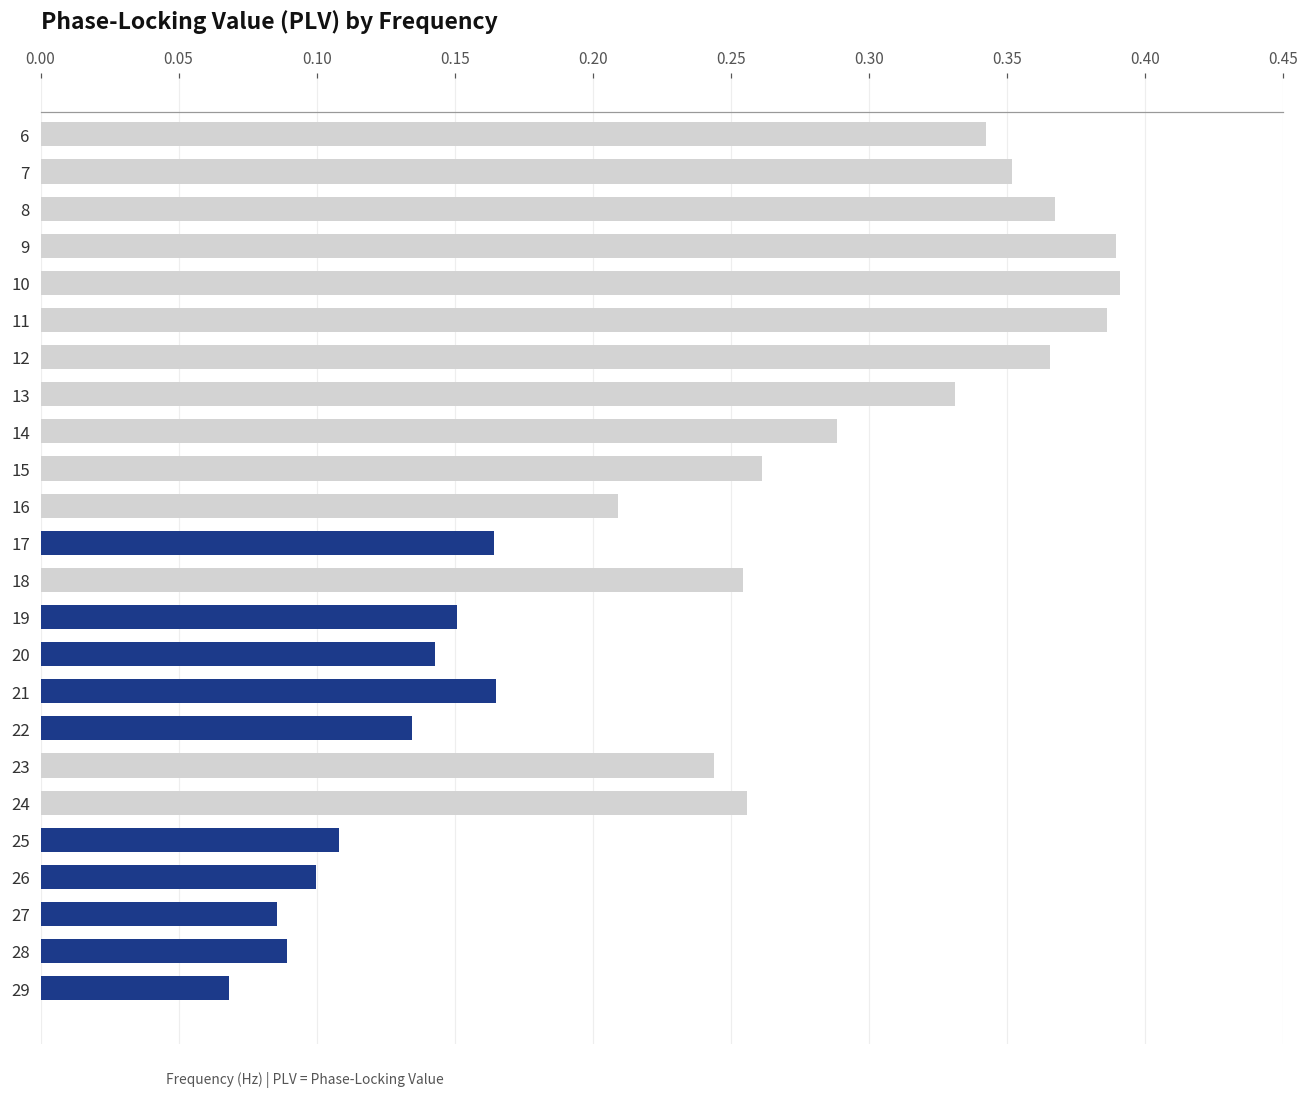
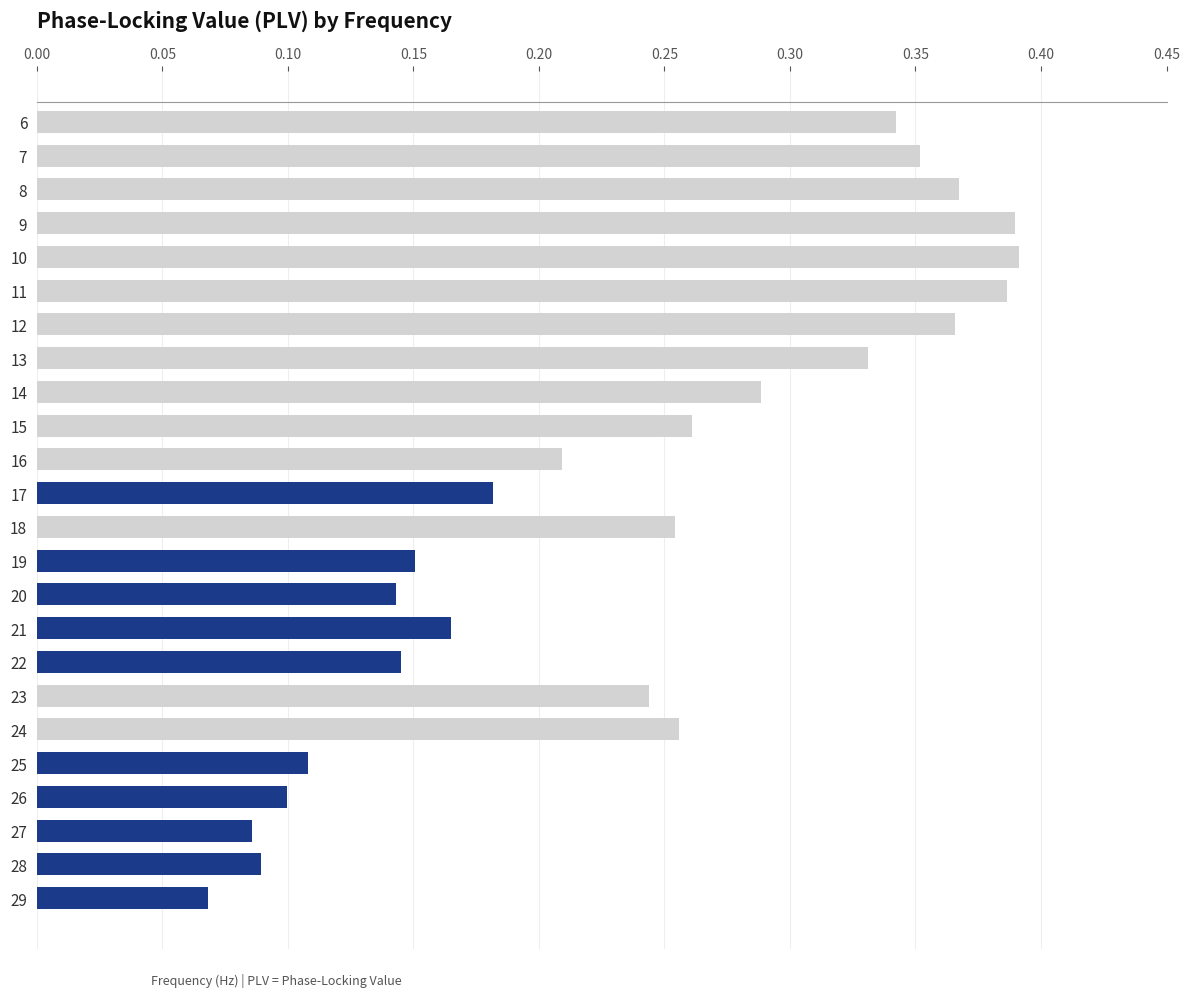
17: 0.164 -> 0.182
22: 0.135 -> 0.145
